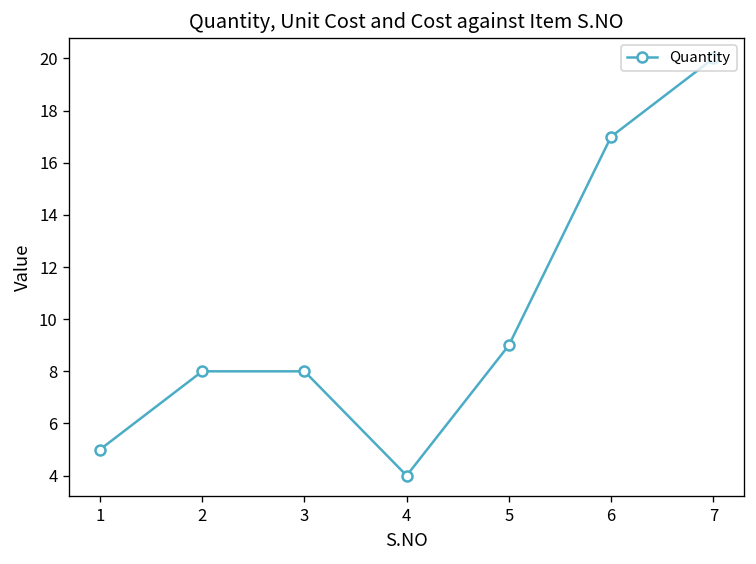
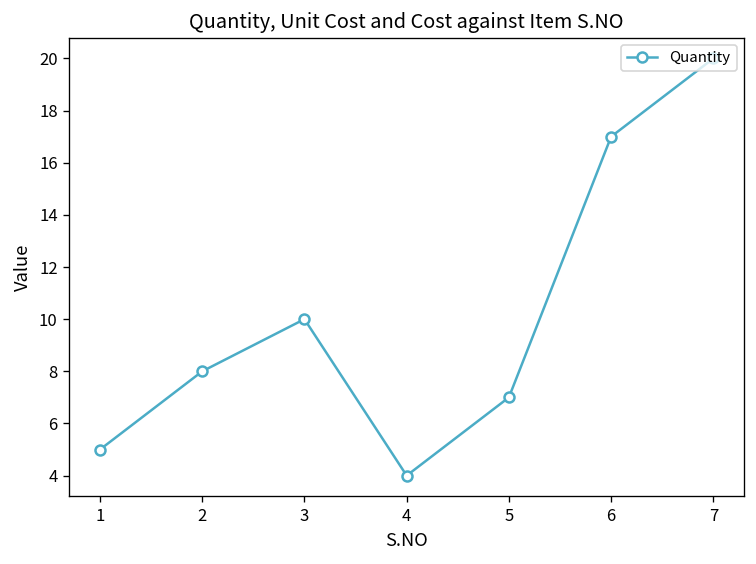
3: 8 -> 10
5: 9 -> 7
